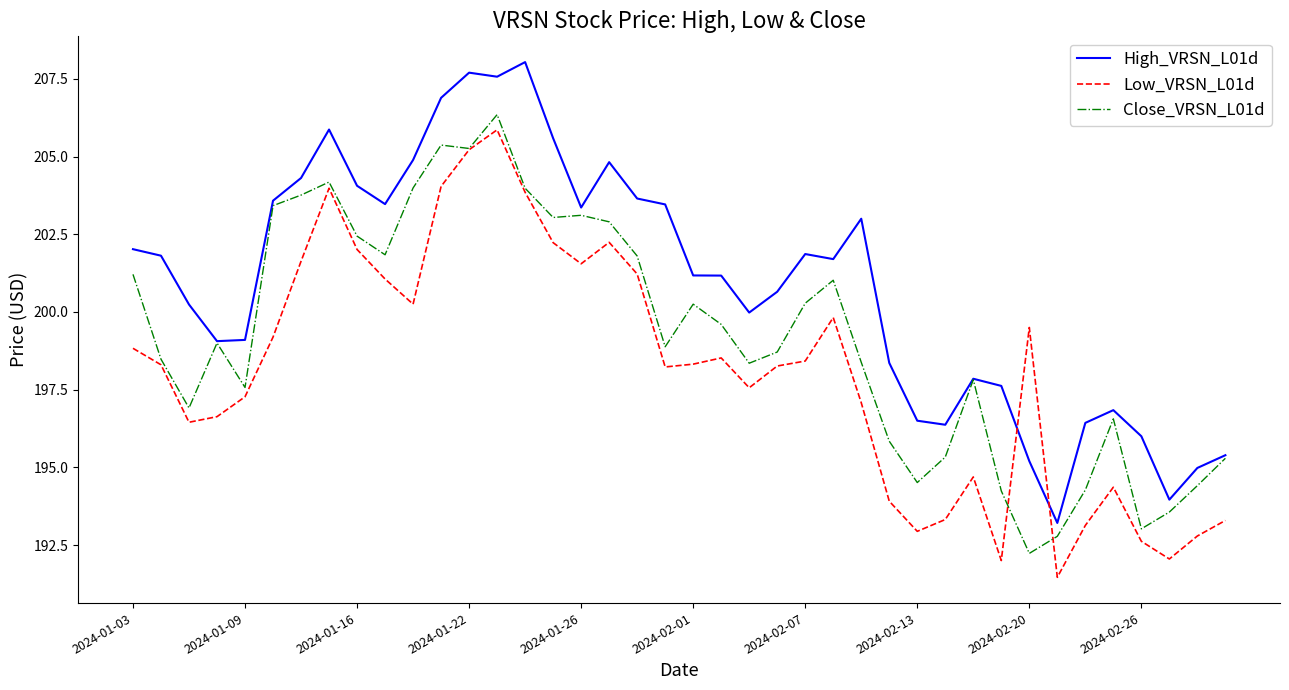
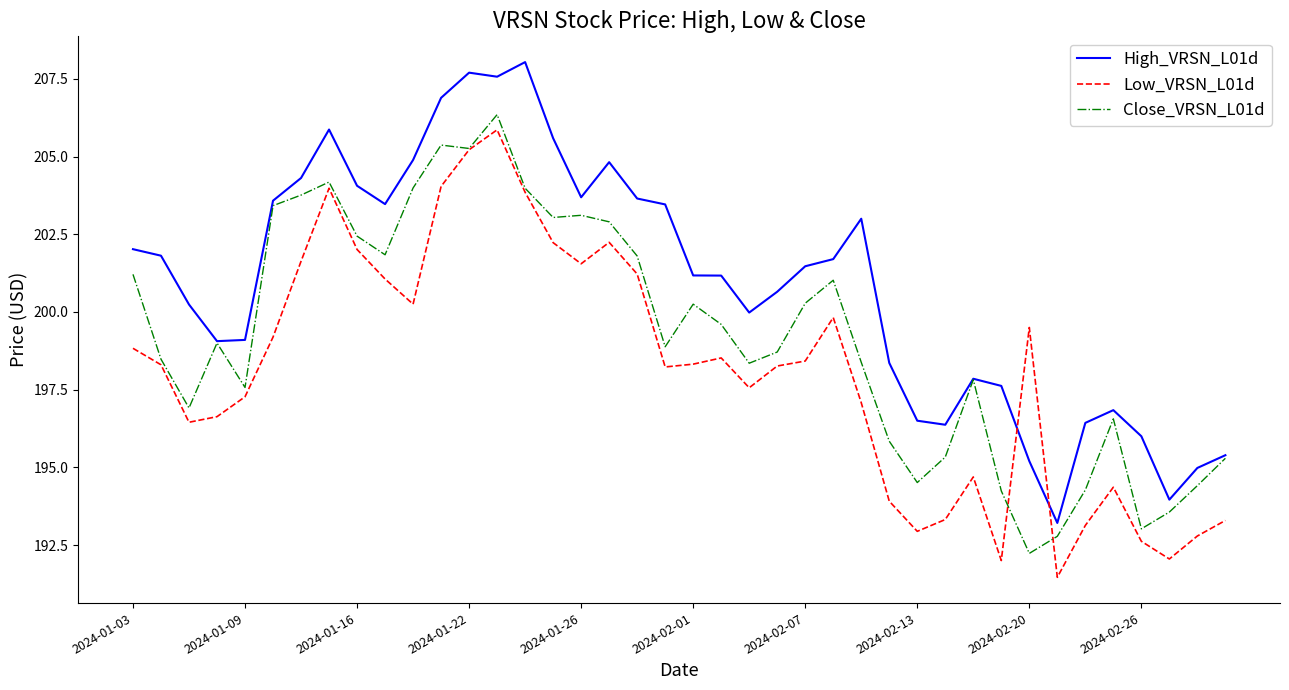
High_VRSN_L01d, 2024-01-26: 203.4 -> 203.7
High_VRSN_L01d, 2024-02-07: 201.9 -> 201.5
